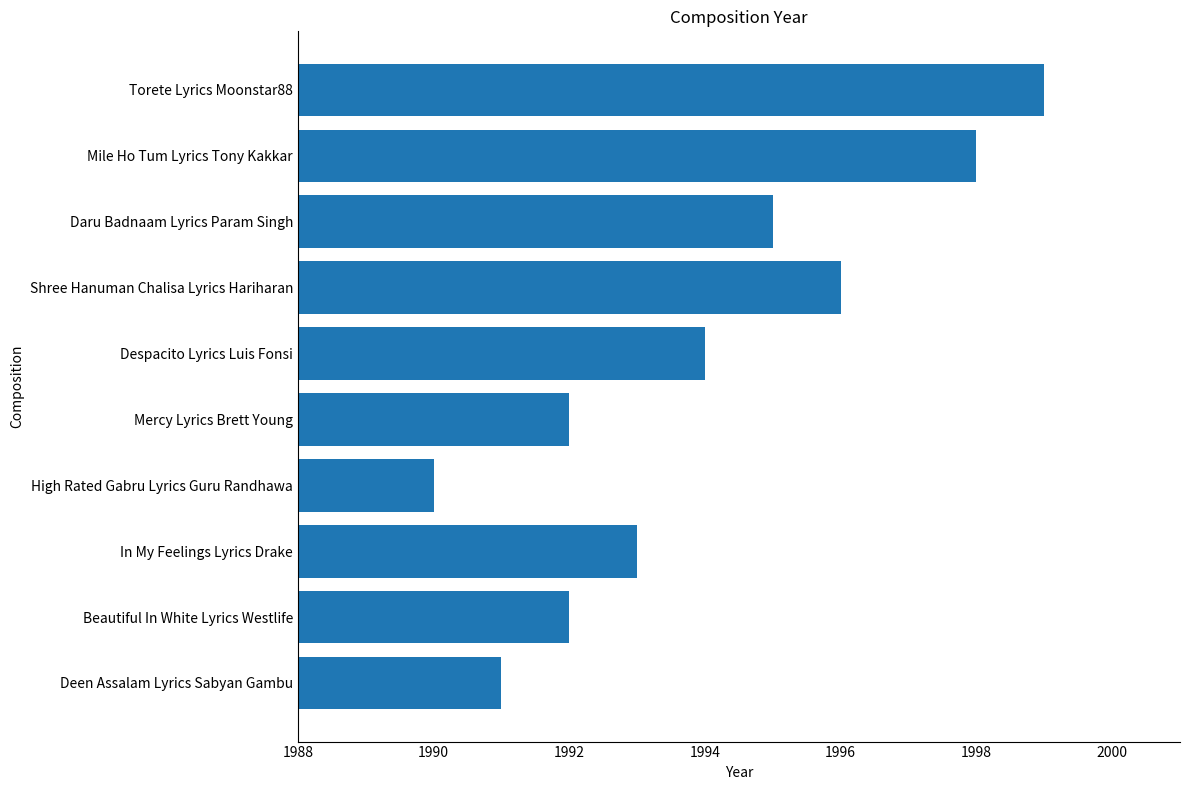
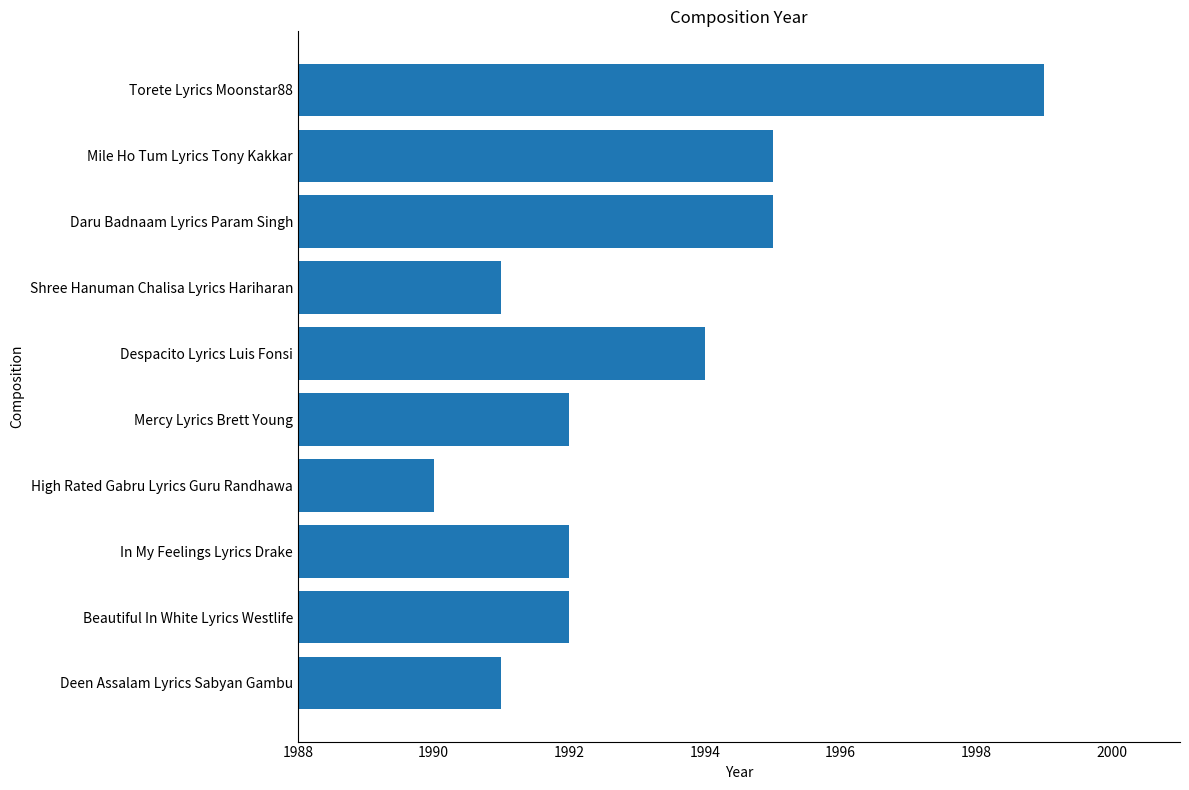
Mile Ho Tum Lyrics Tony Kakkar: 1998 -> 1995
Shree Hanuman Chalisa Lyrics Hariharan: 1996 -> 1991
In My Feelings Lyrics Drake: 1993 -> 1992
